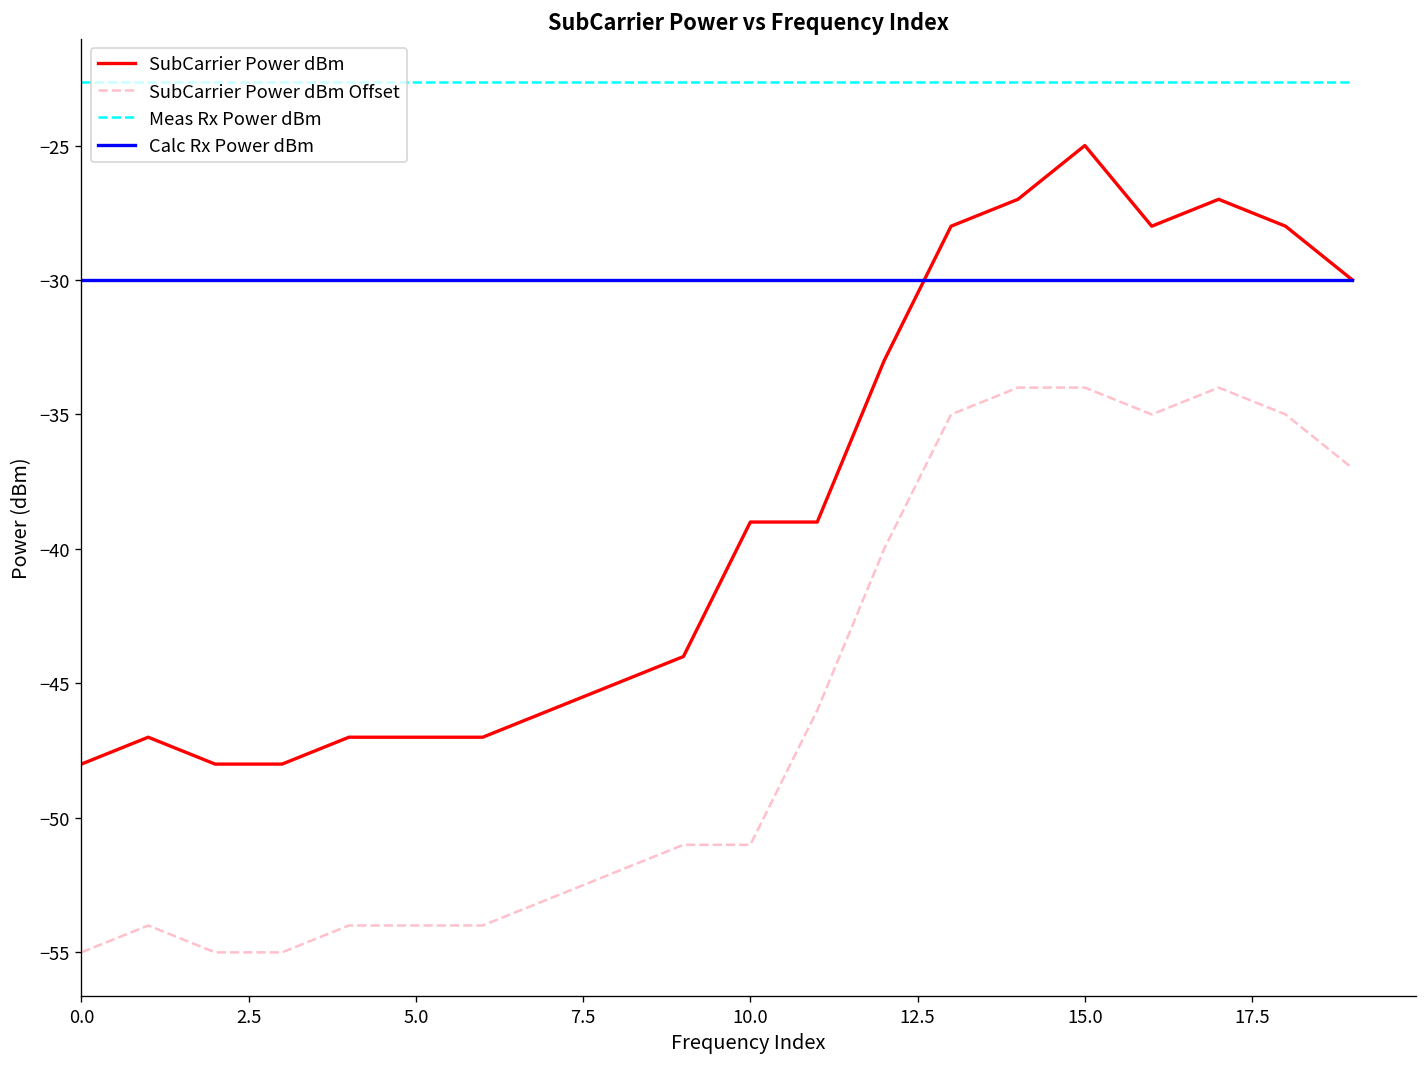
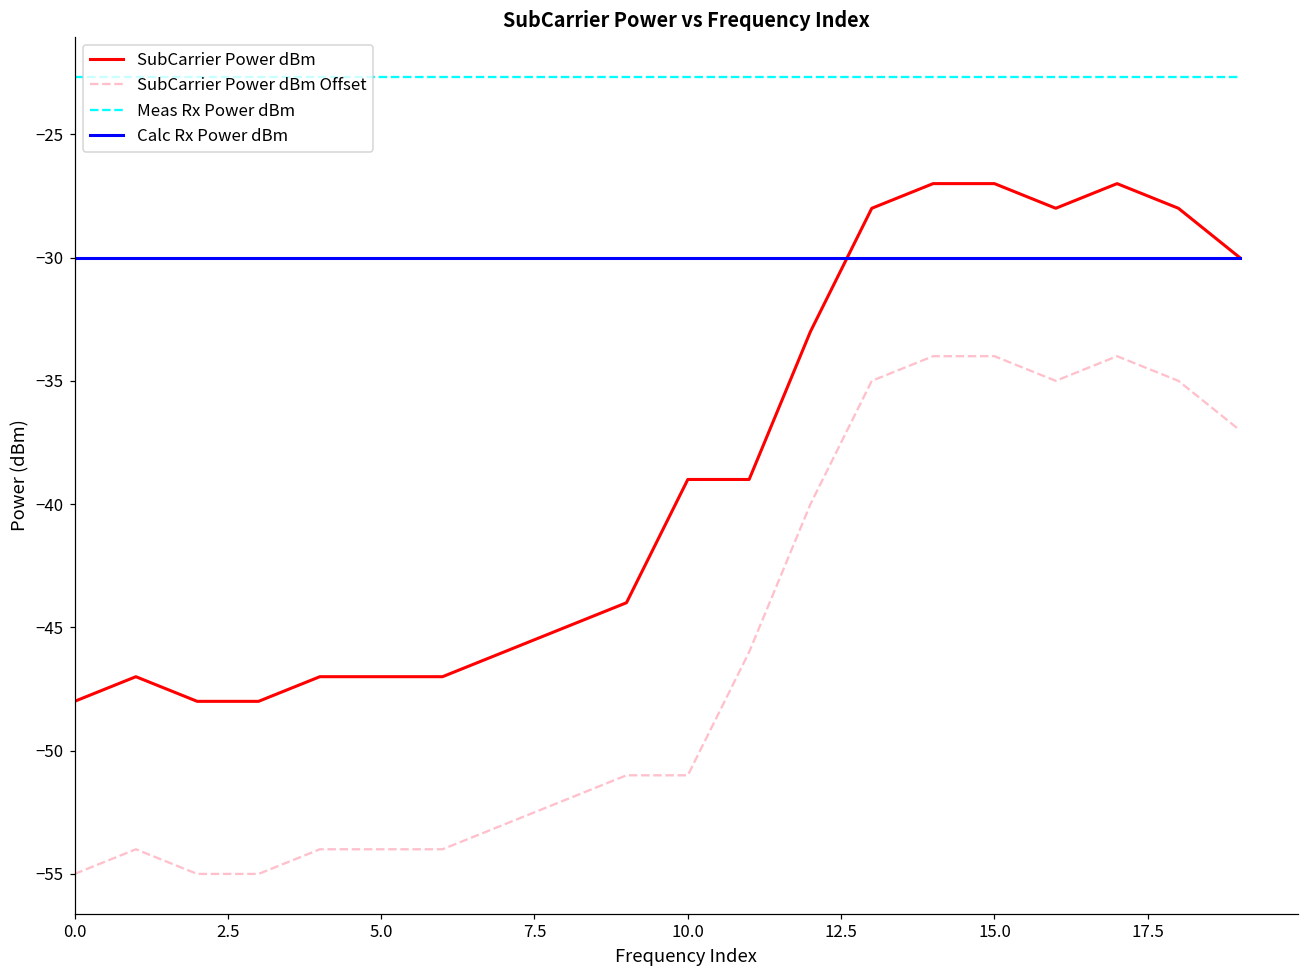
SubCarrier Power dBm, 15.0: -25 -> -27
